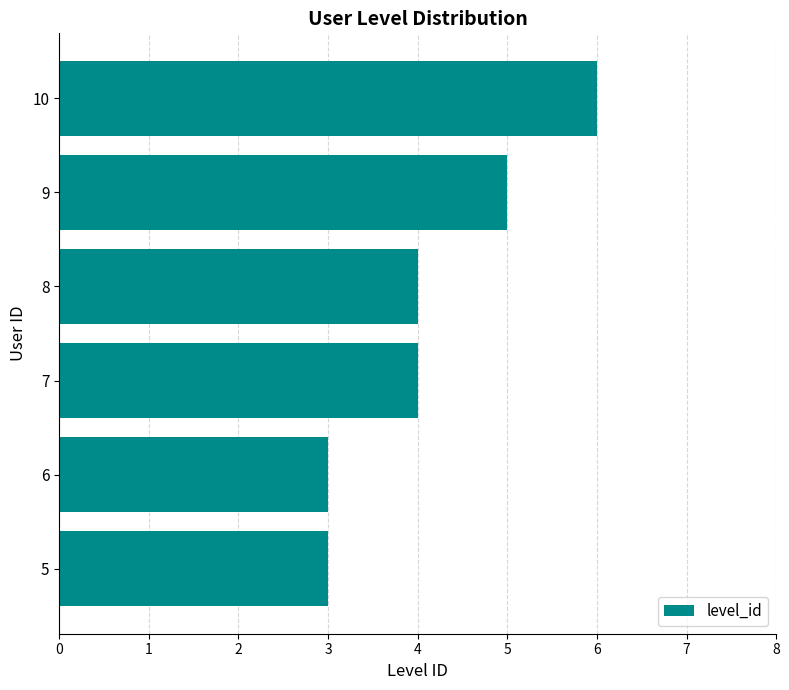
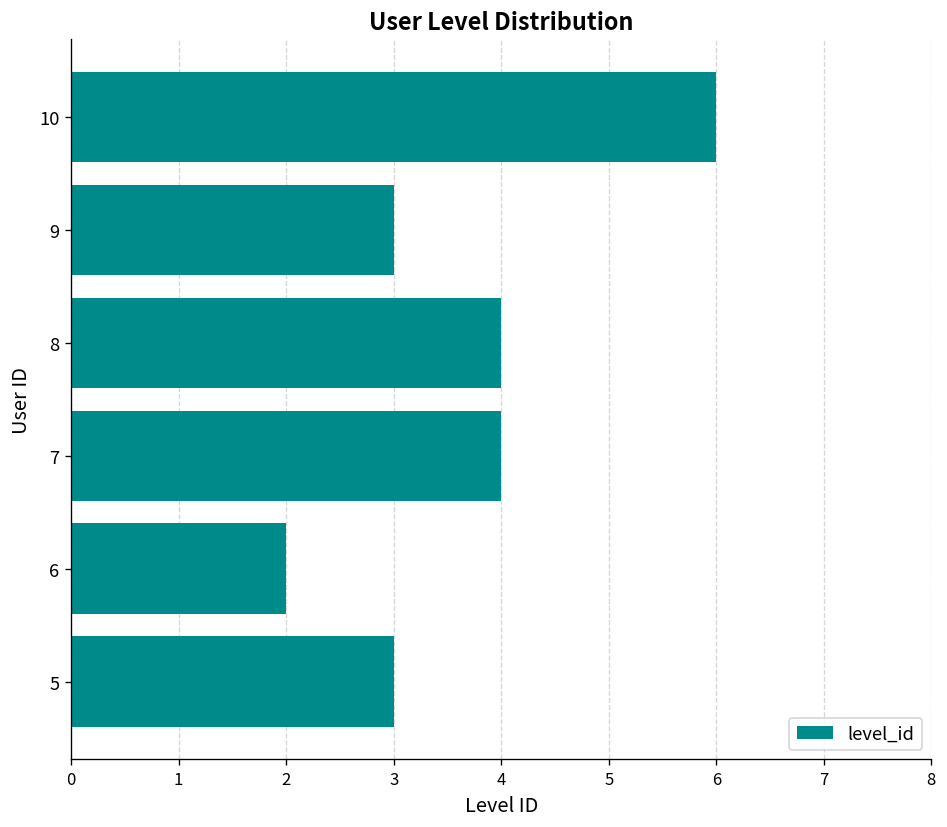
9: 5 -> 3
6: 3 -> 2
